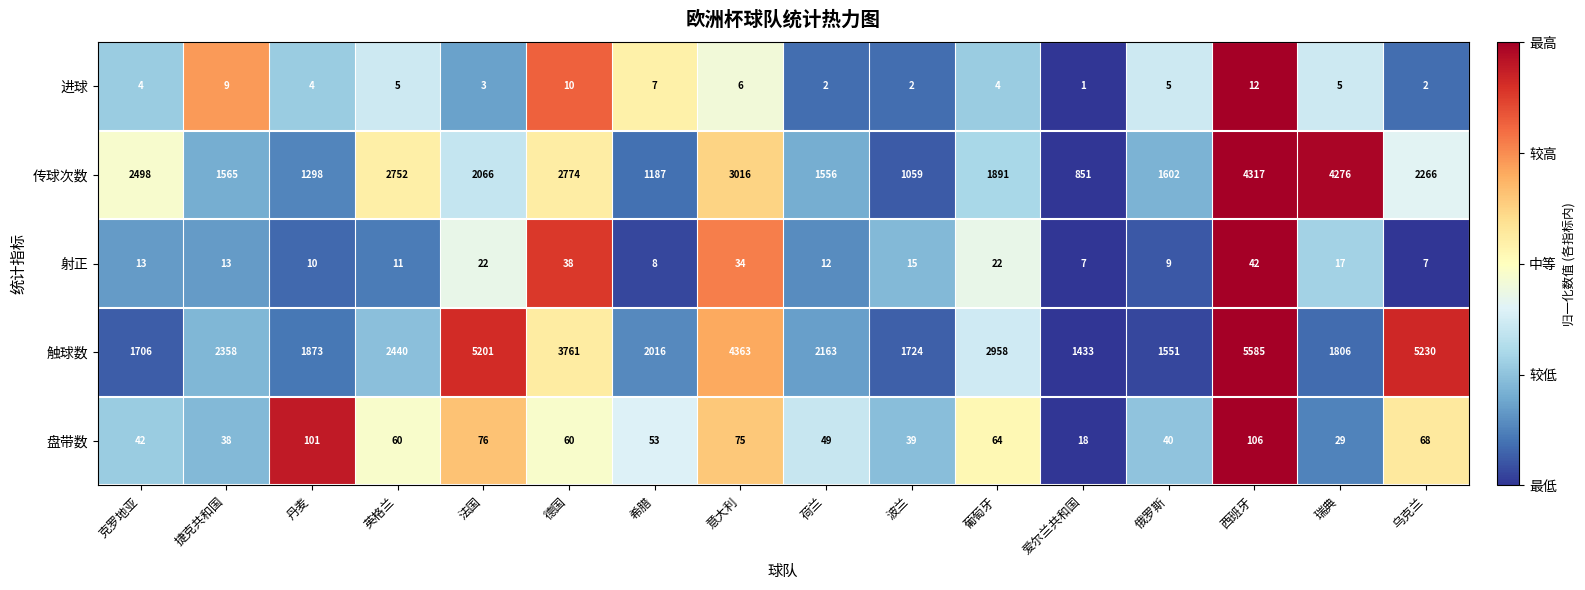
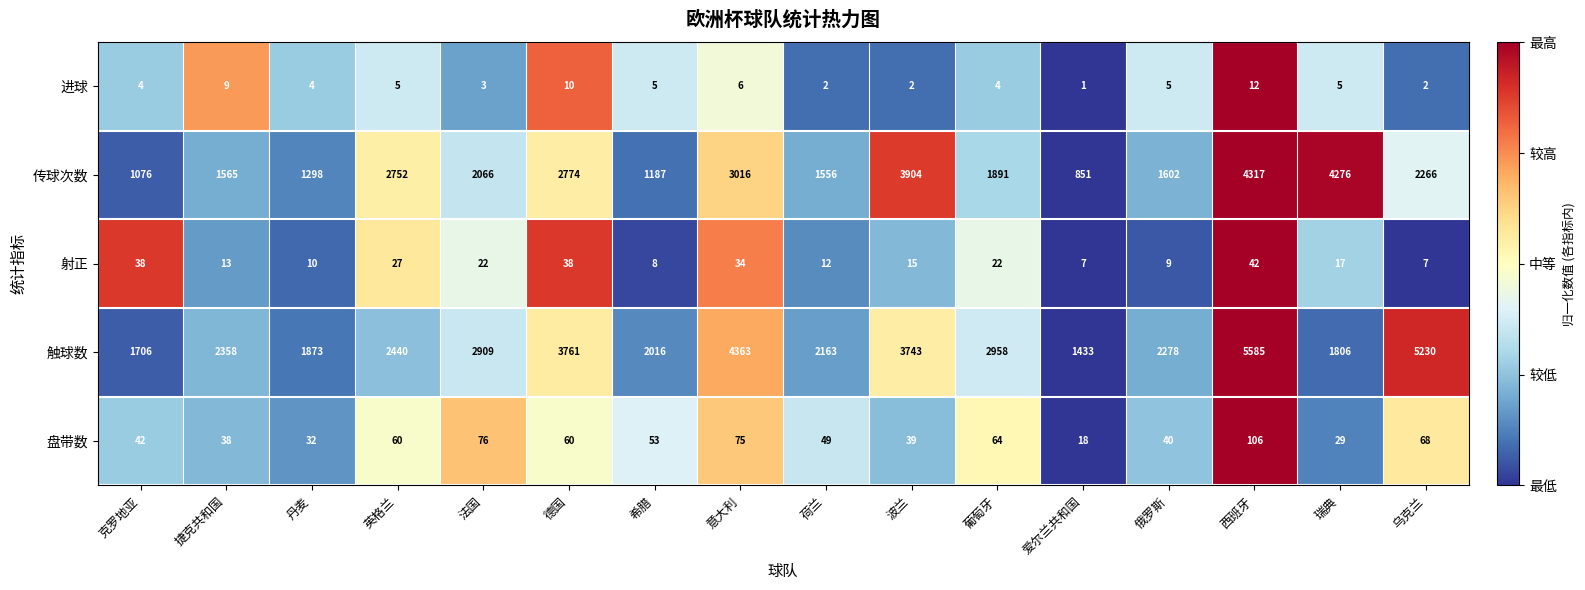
进球, 希腊: 7 -> 5
传球次数, 克罗地亚: 2498 -> 1076
传球次数, 波兰: 1059 -> 3904
射正, 克罗地亚: 13 -> 38
射正, 英格兰: 11 -> 27
触球数, 法国: 5201 -> 2909
触球数, 波兰: 1724 -> 3743
触球数, 俄罗斯: 1551 -> 2278
盘带数, 丹麦: 101 -> 32
